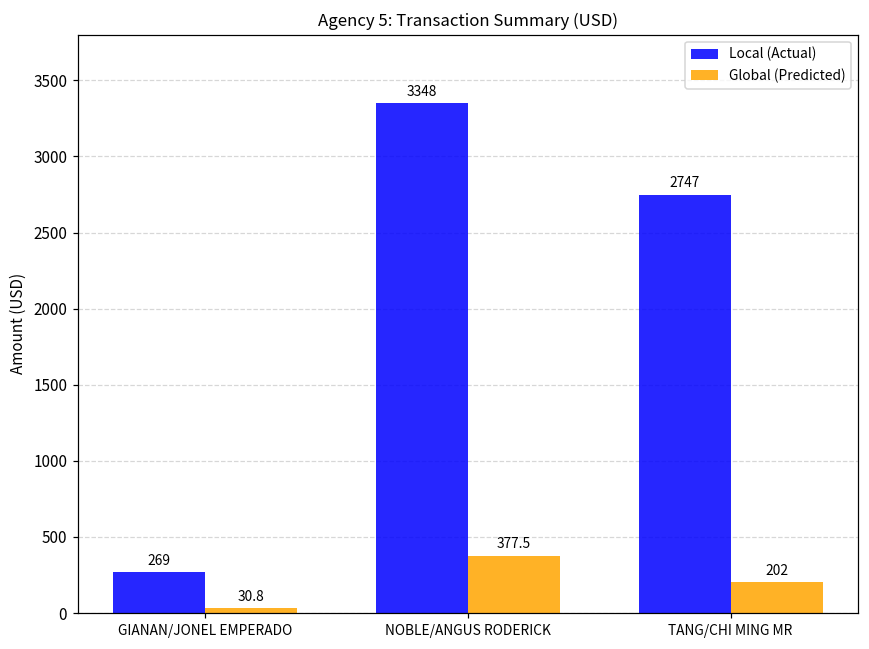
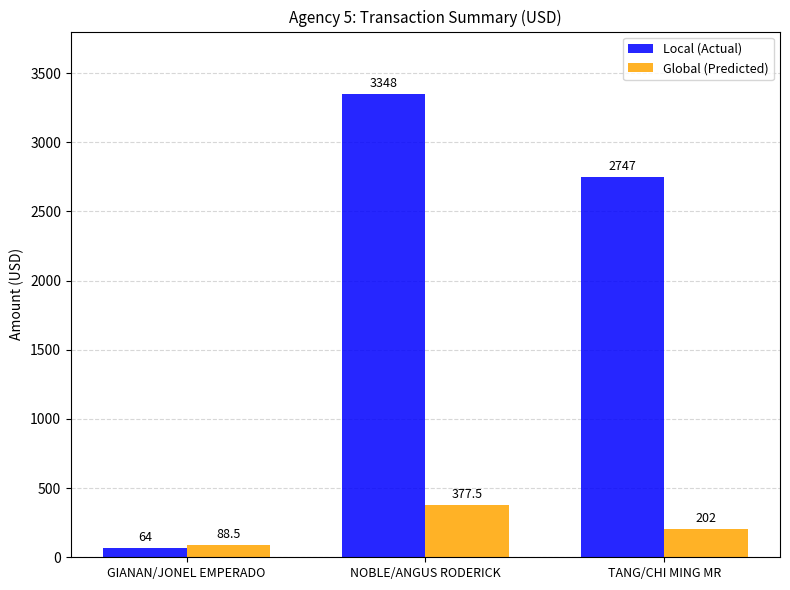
Local (Actual), GIANAN/JONEL EMPERADO: 269 -> 64
Global (Predicted), GIANAN/JONEL EMPERADO: 30.8 -> 88.5
